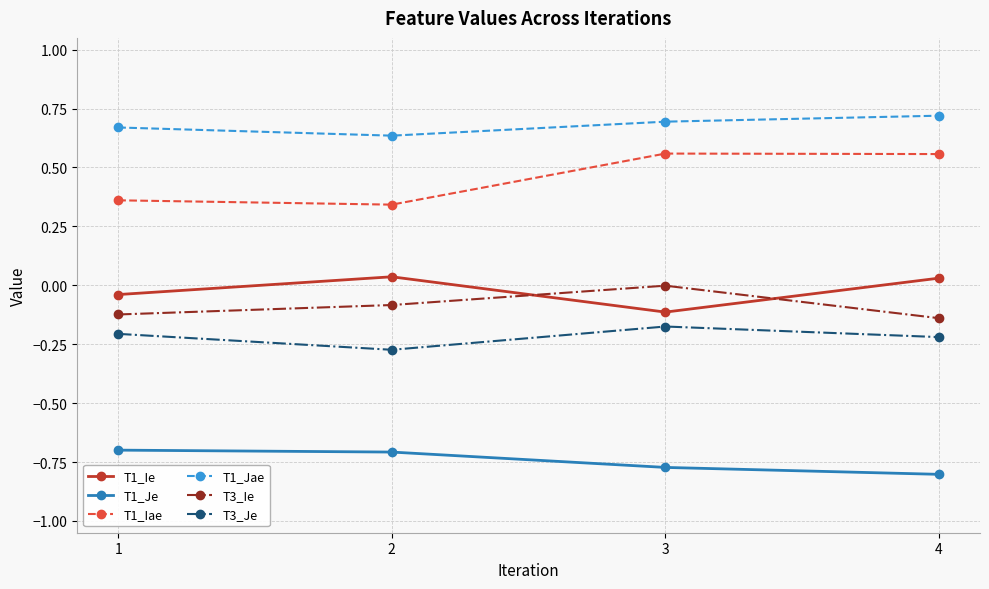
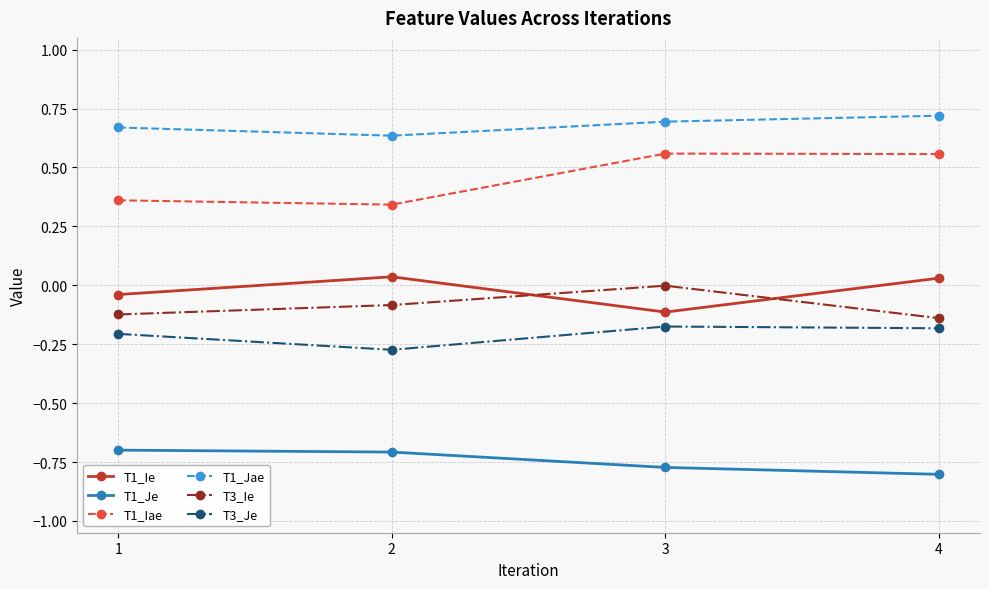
T3_Je, 4: -0.22 -> -0.18
